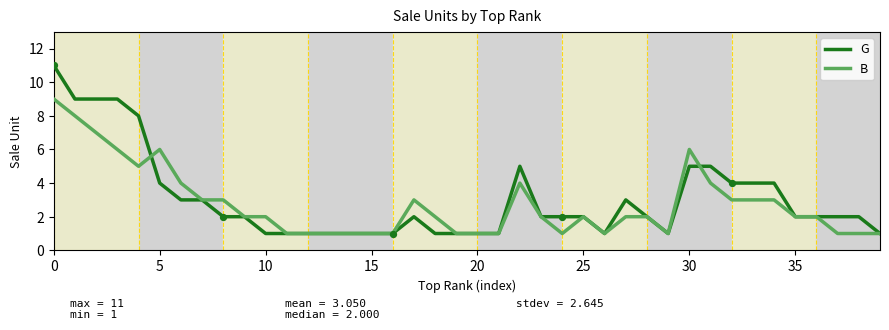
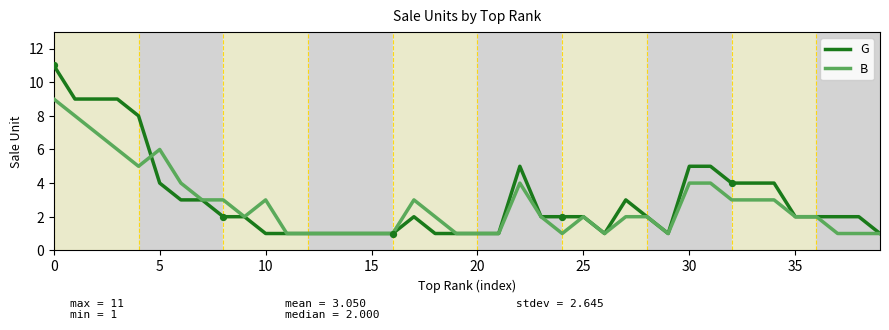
B, 10: 2 -> 3
B, 30: 6 -> 4
